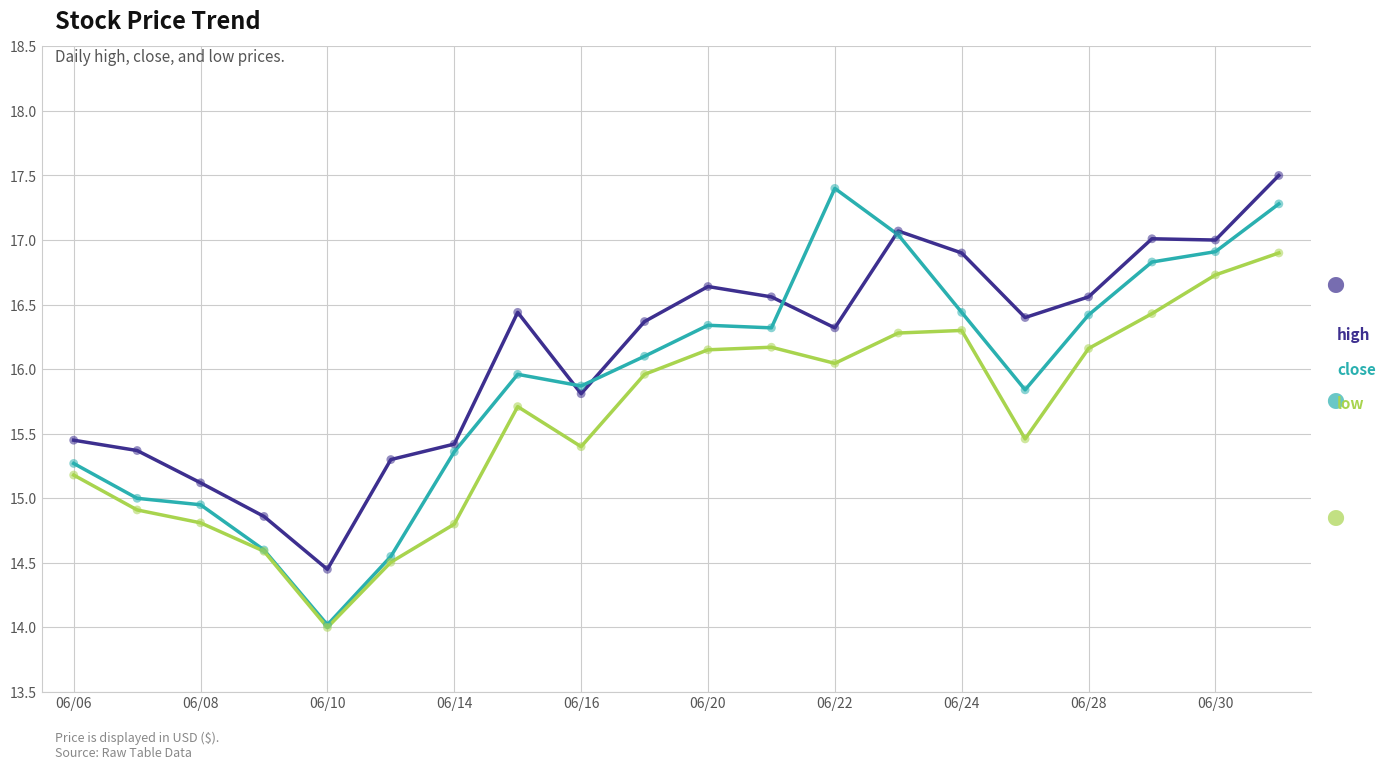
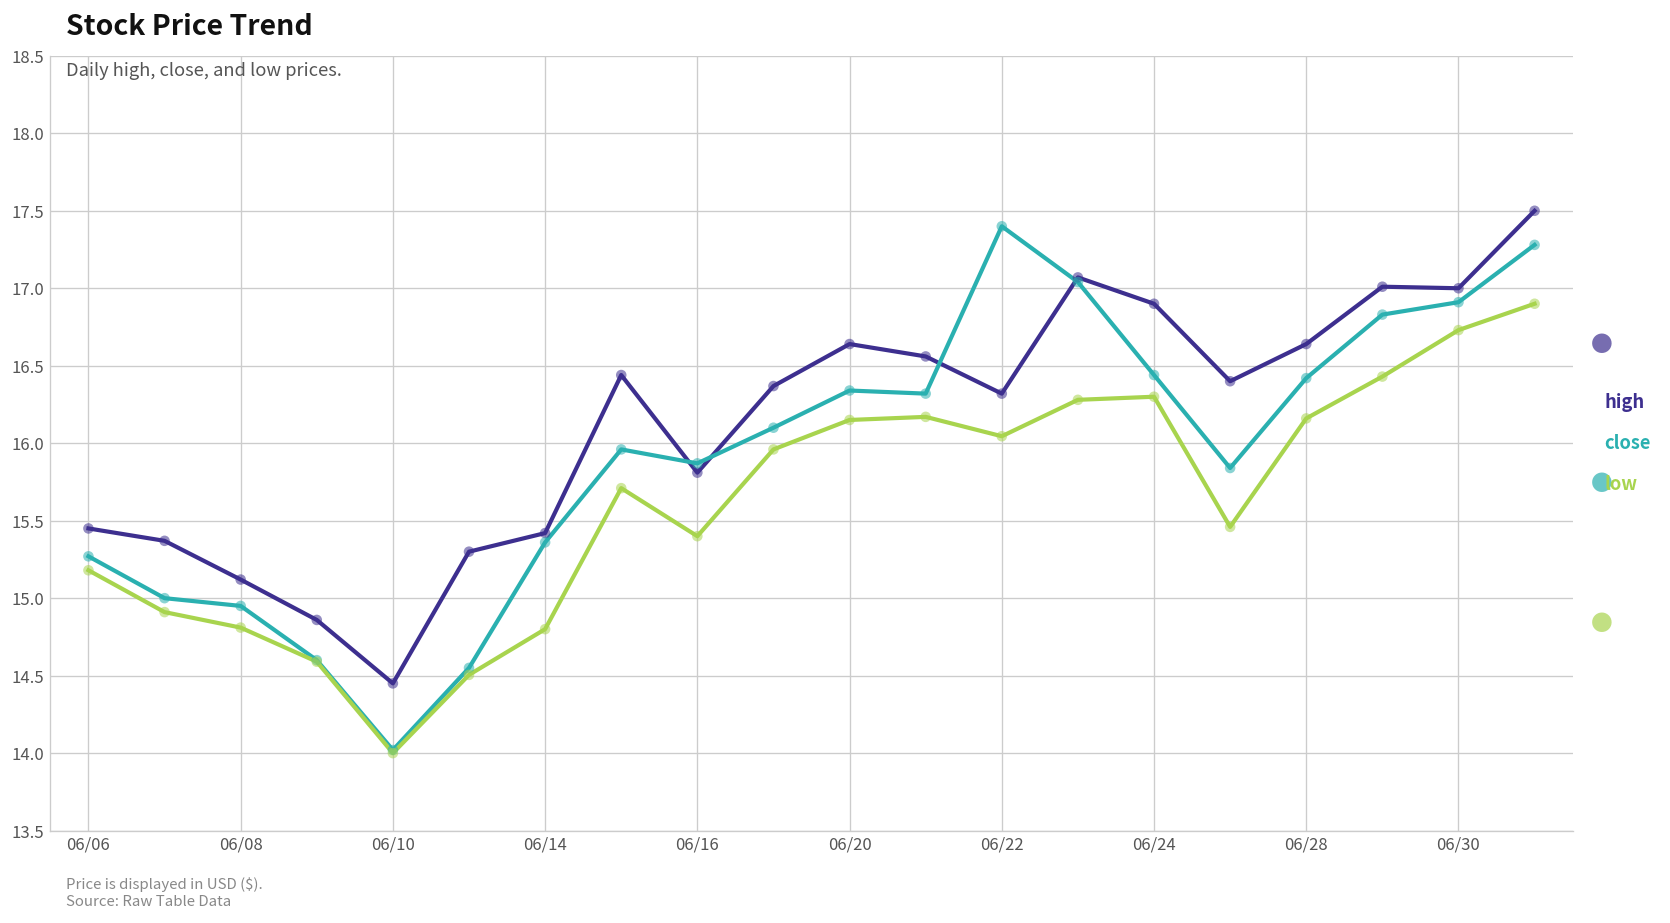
high, 06/28: 16.56 -> 16.64
